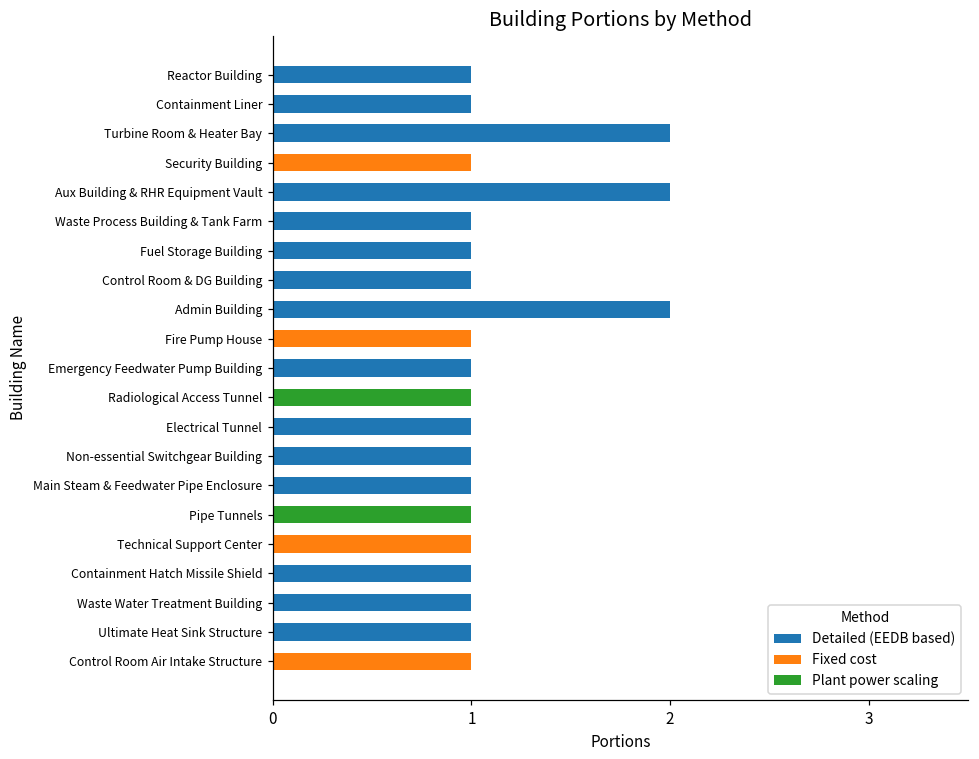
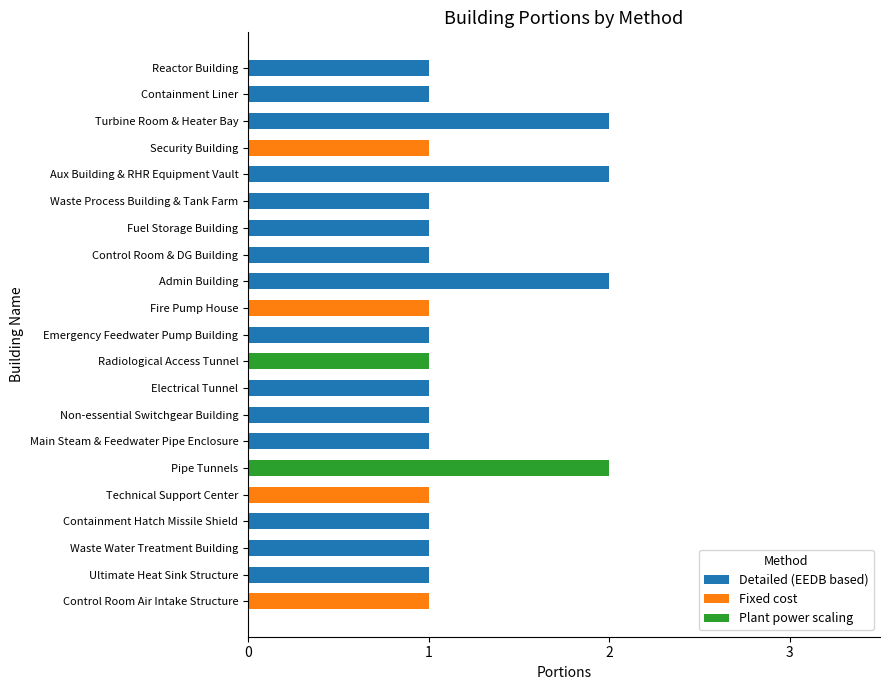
Plant power scaling, Pipe Tunnels: 1 -> 2
